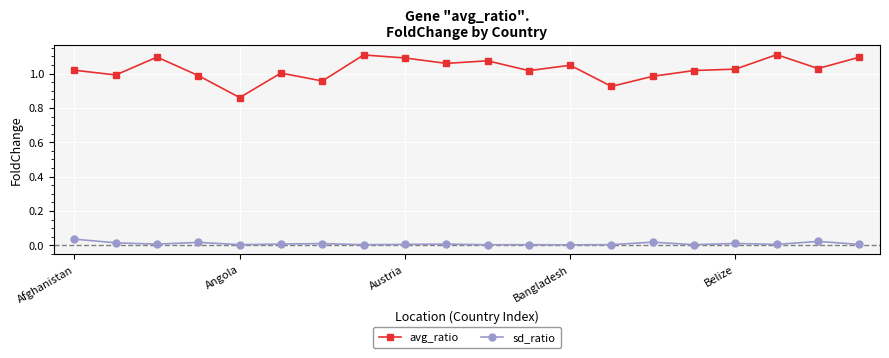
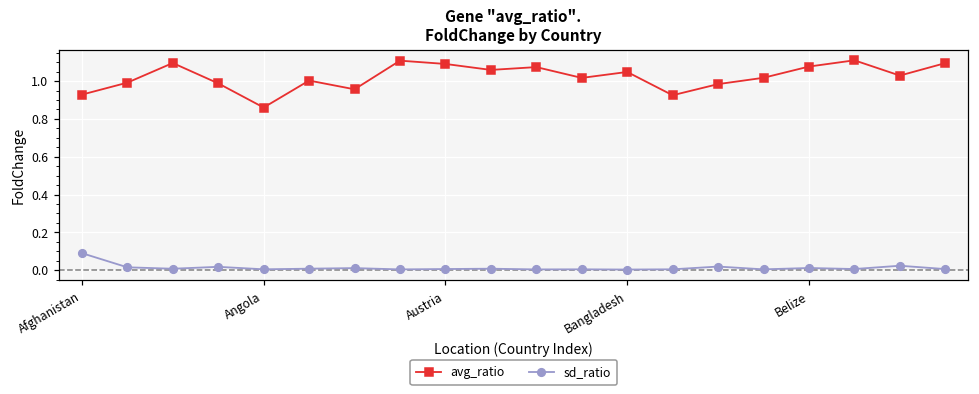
avg_ratio, Afghanistan: 1.02 -> 0.93
sd_ratio, Afghanistan: 0.04 -> 0.09
avg_ratio, Belize: 1.03 -> 1.08
